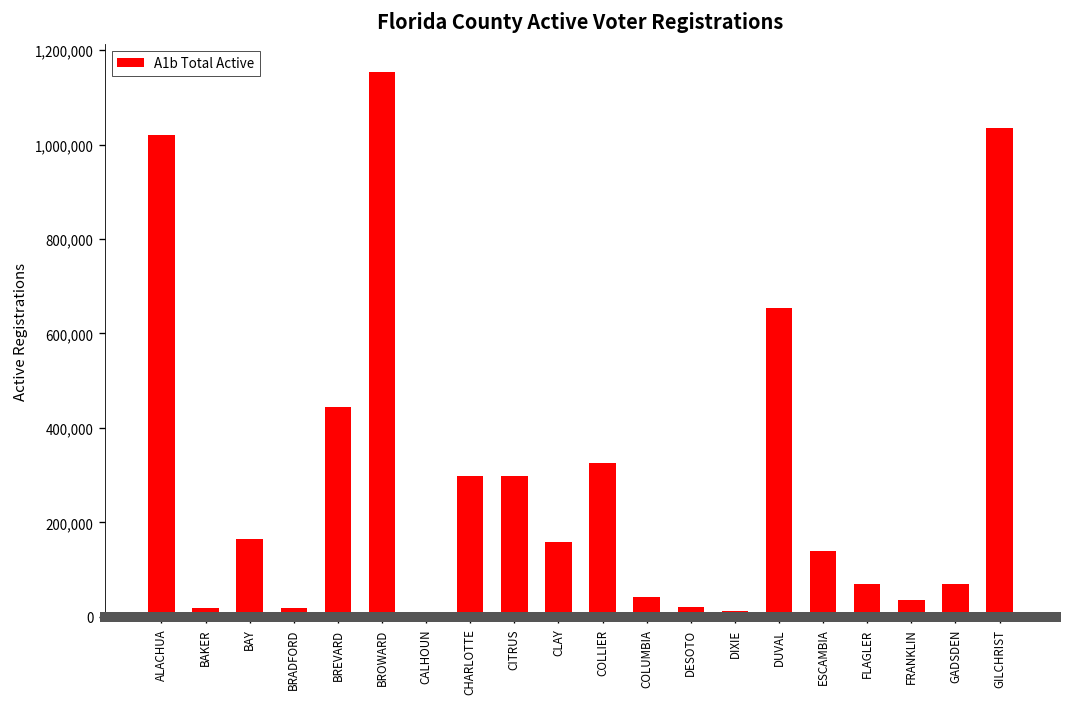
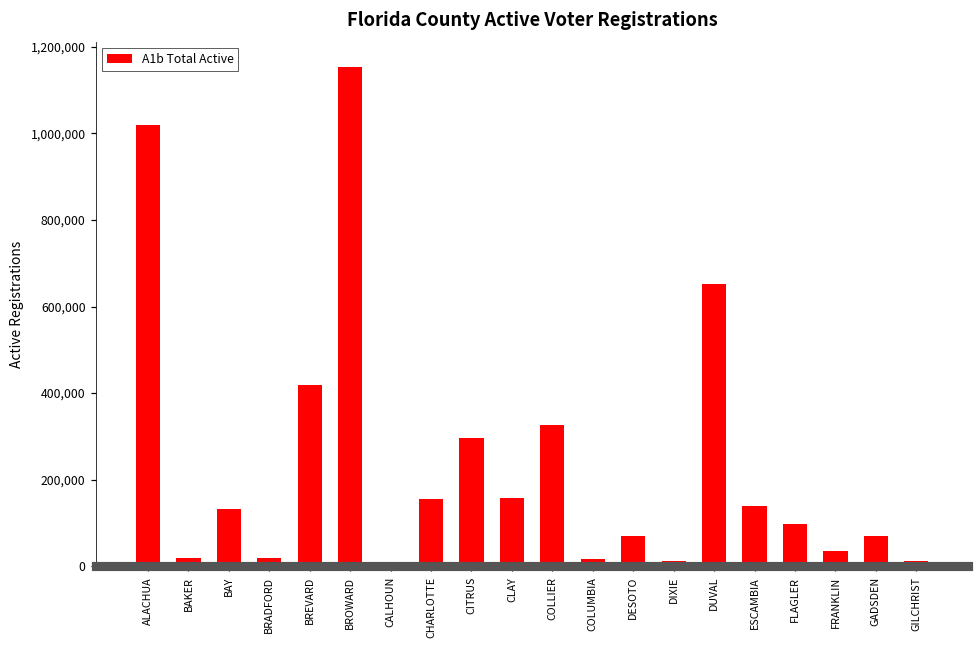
BAY: 160,000 -> 130,000
BREVARD: 440,000 -> 420,000
CHARLOTTE: 300,000 -> 160,000
COLUMBIA: 40,000 -> 20,000
DESOTO: 20,000 -> 70,000
FLAGLER: 70,000 -> 100,000
GILCHRIST: 1,040,000 -> 10,000
